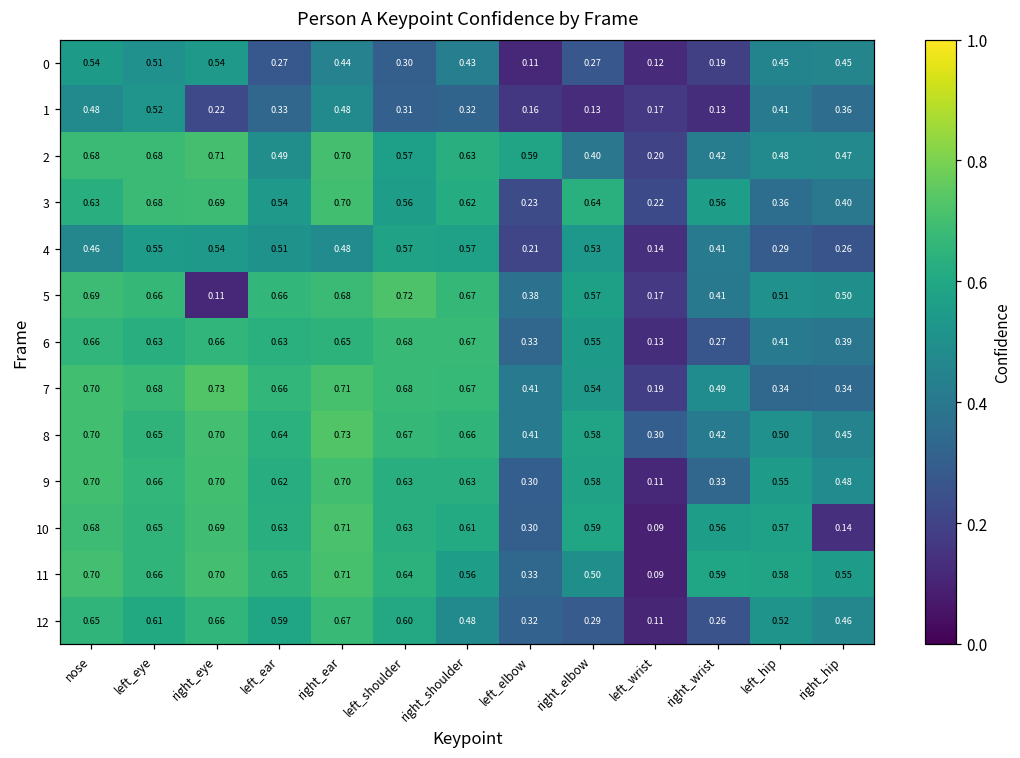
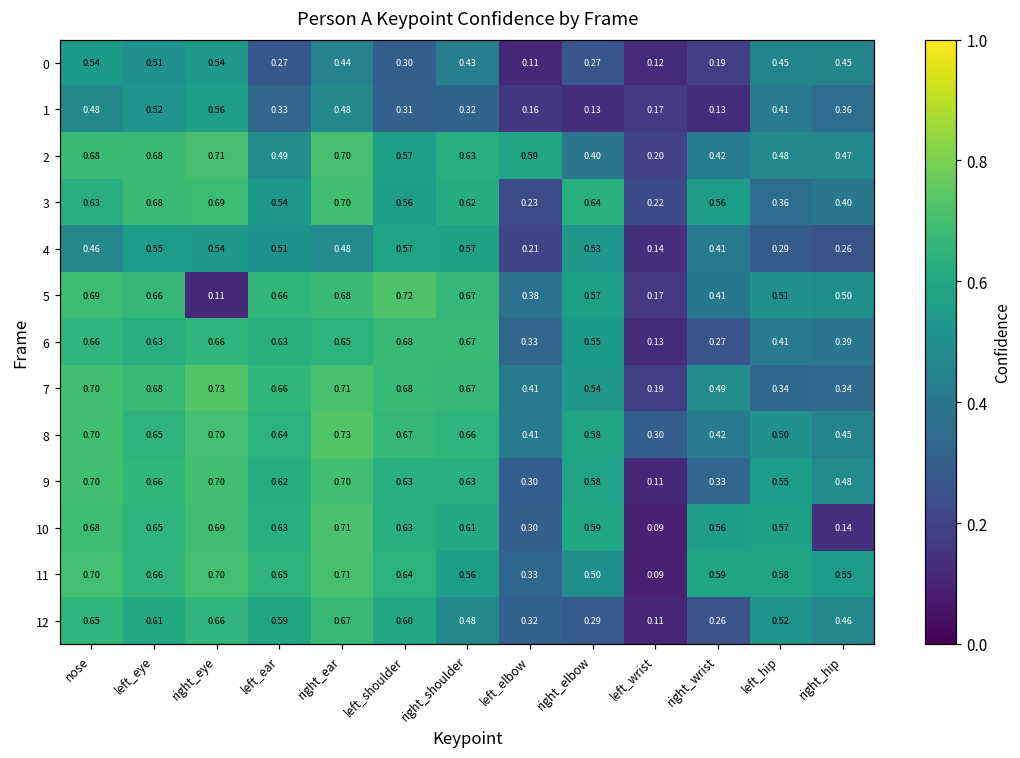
1, right_eye: 0.22 -> 0.56
